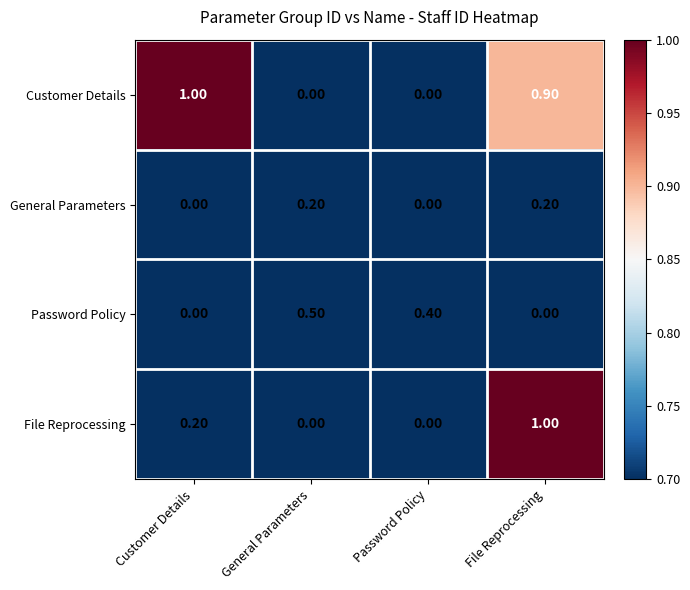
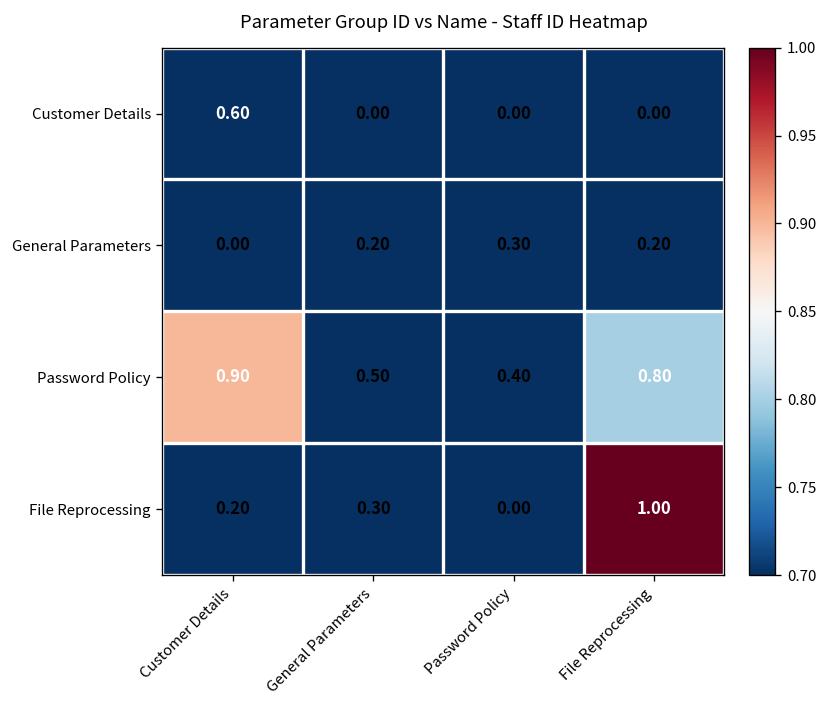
Customer Details, Customer Details: 1.00 -> 0.60
Customer Details, File Reprocessing: 0.90 -> 0.00
General Parameters, Password Policy: 0.00 -> 0.30
Password Policy, Customer Details: 0.00 -> 0.90
Password Policy, File Reprocessing: 0.00 -> 0.80
File Reprocessing, General Parameters: 0.00 -> 0.30
